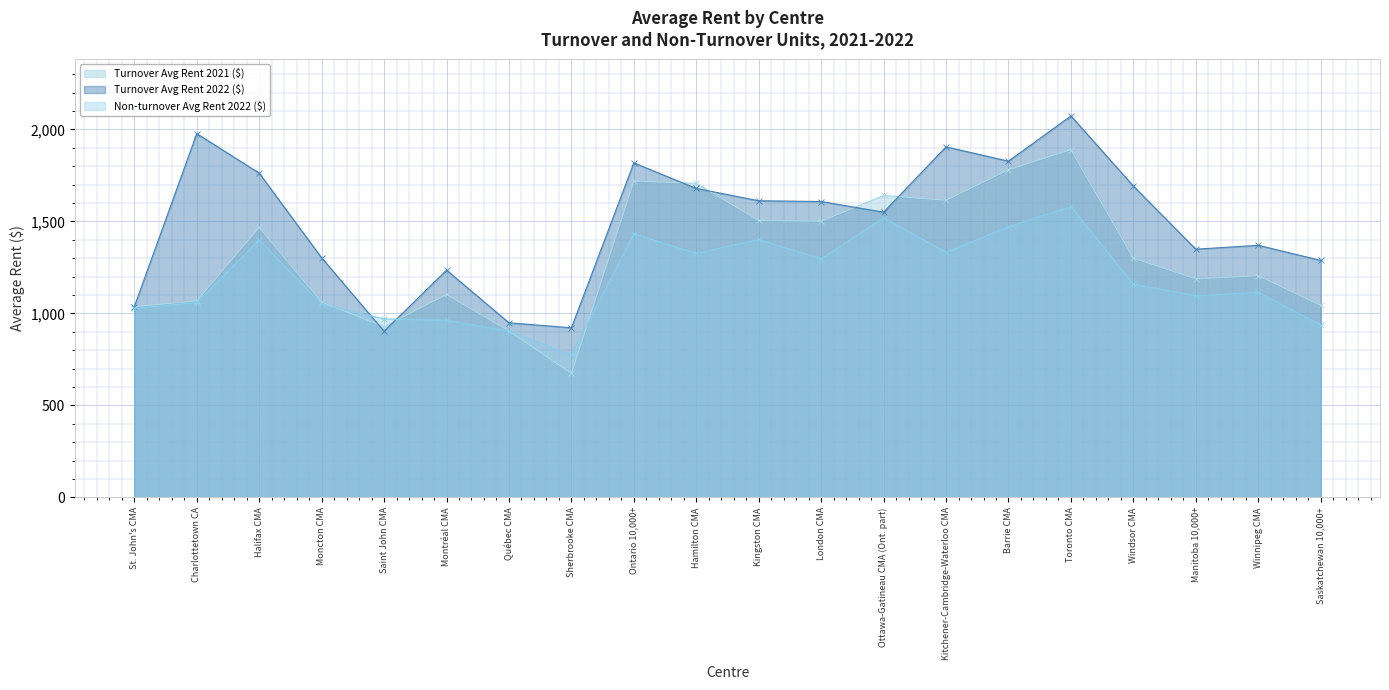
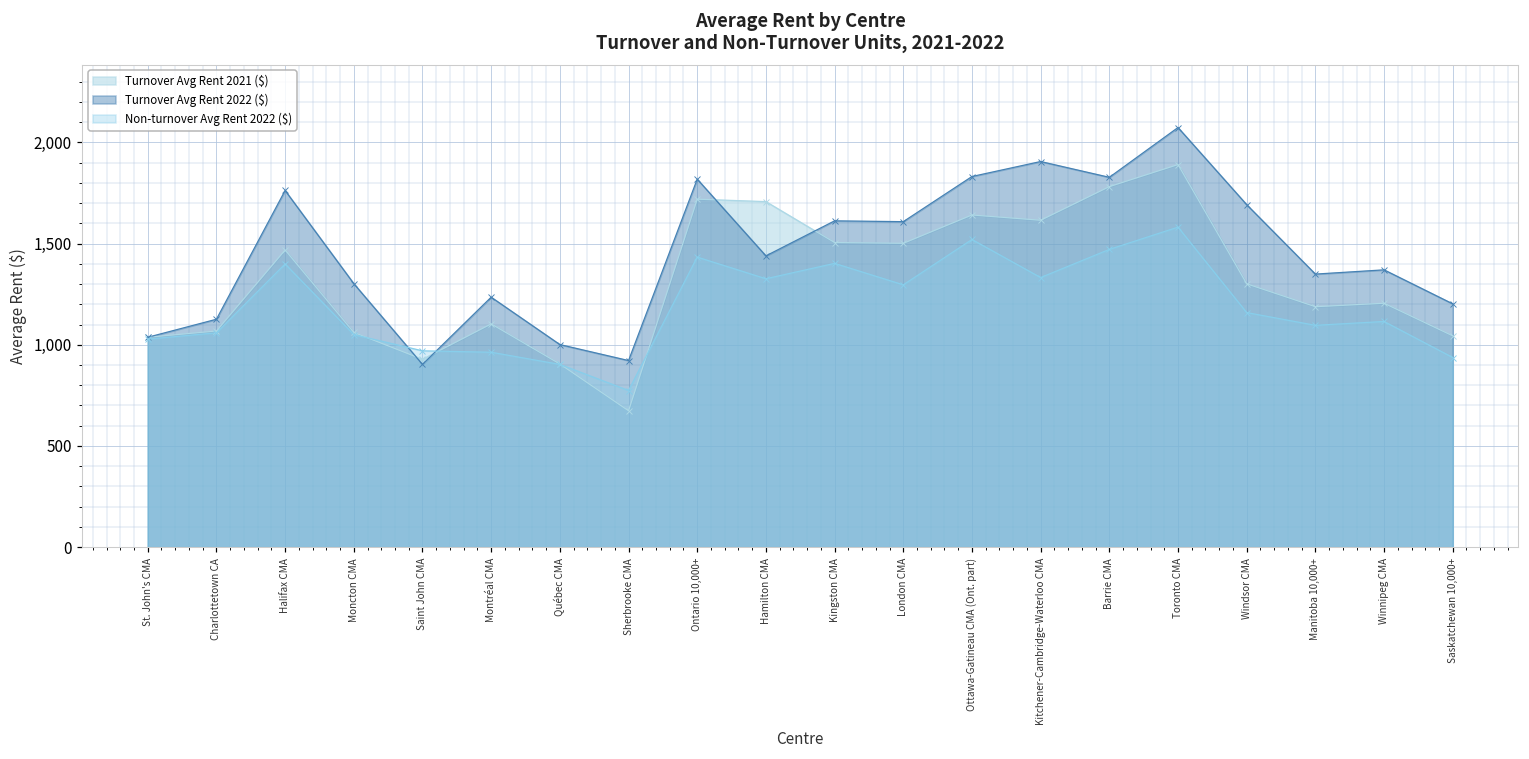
Turnover Avg Rent 2022 ($), Charlottetown CA: 1,980 -> 1,130
Turnover Avg Rent 2022 ($), Québec CMA: 950 -> 1,000
Turnover Avg Rent 2022 ($), Hamilton CMA: 1,680 -> 1,440
Turnover Avg Rent 2022 ($), Ottawa-Gatineau CMA (Ont. part): 1,550 -> 1,830
Turnover Avg Rent 2022 ($), Saskatchewan 10,000+: 1,290 -> 1,200
